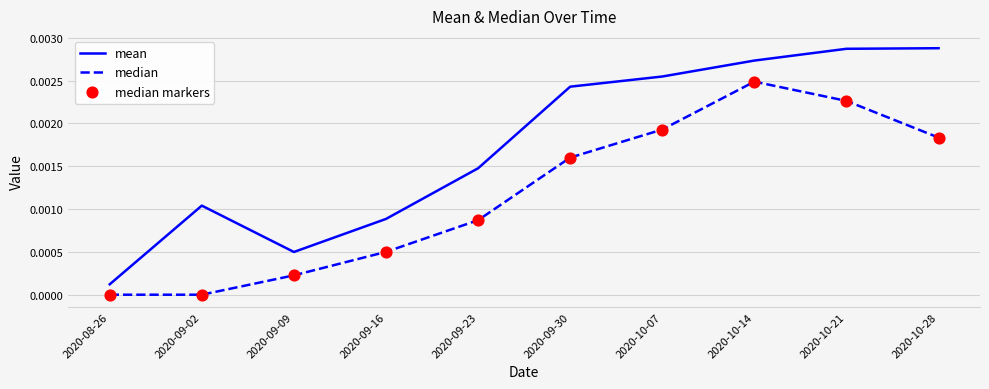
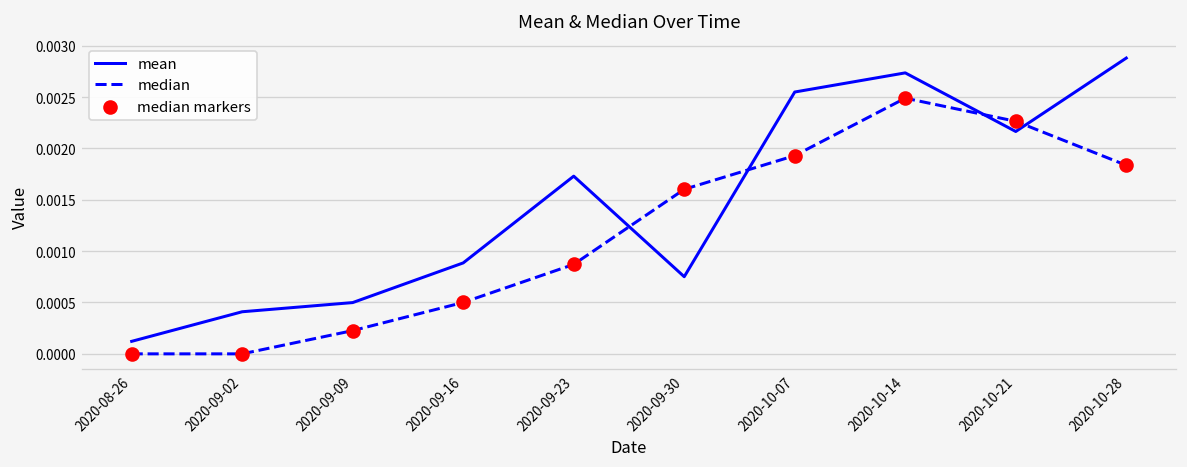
mean, 2020-09-02: 0.0010 -> 0.0004
mean, 2020-09-23: 0.0015 -> 0.0017
mean, 2020-09-30: 0.0024 -> 0.0008
mean, 2020-10-21: 0.0029 -> 0.0022
